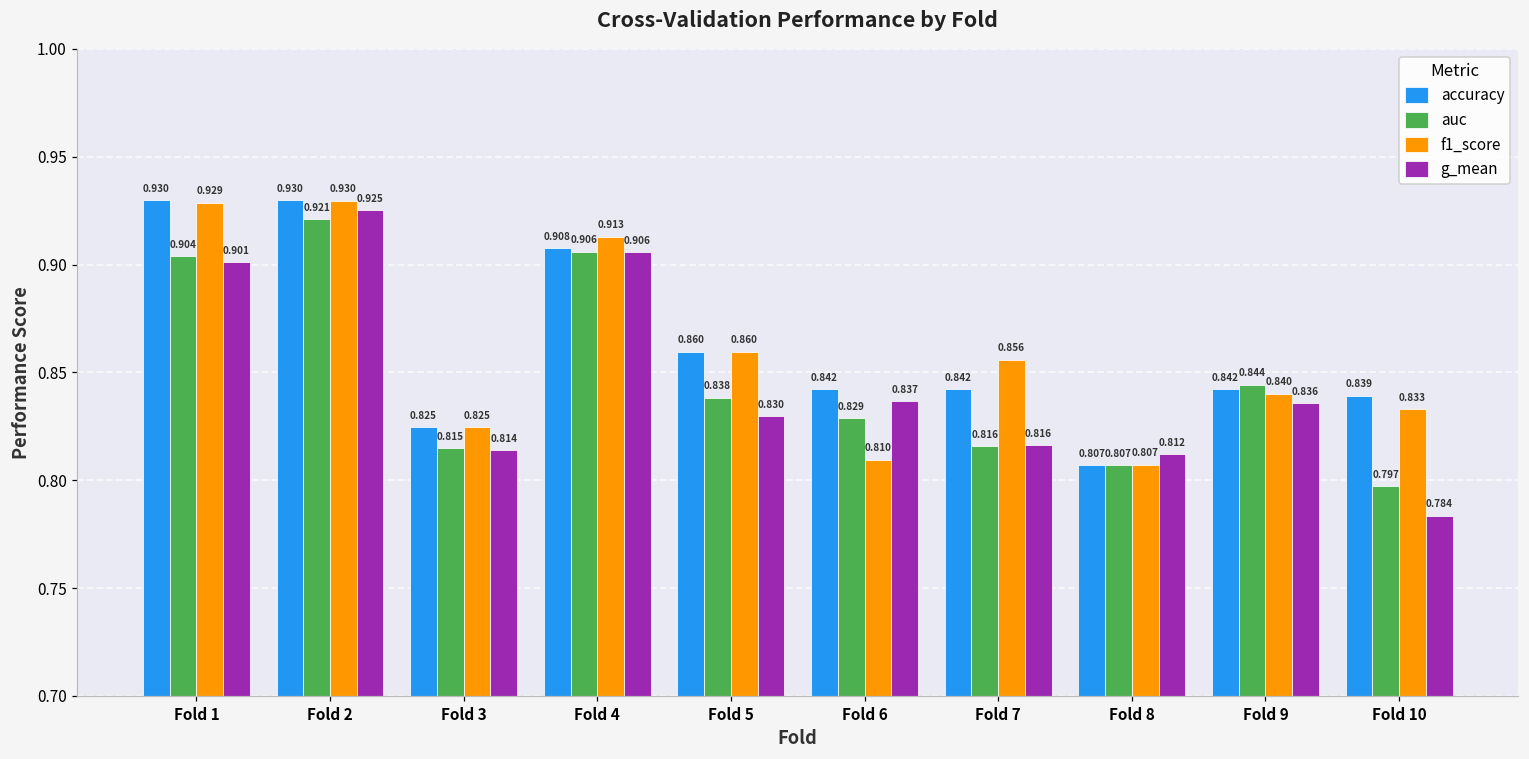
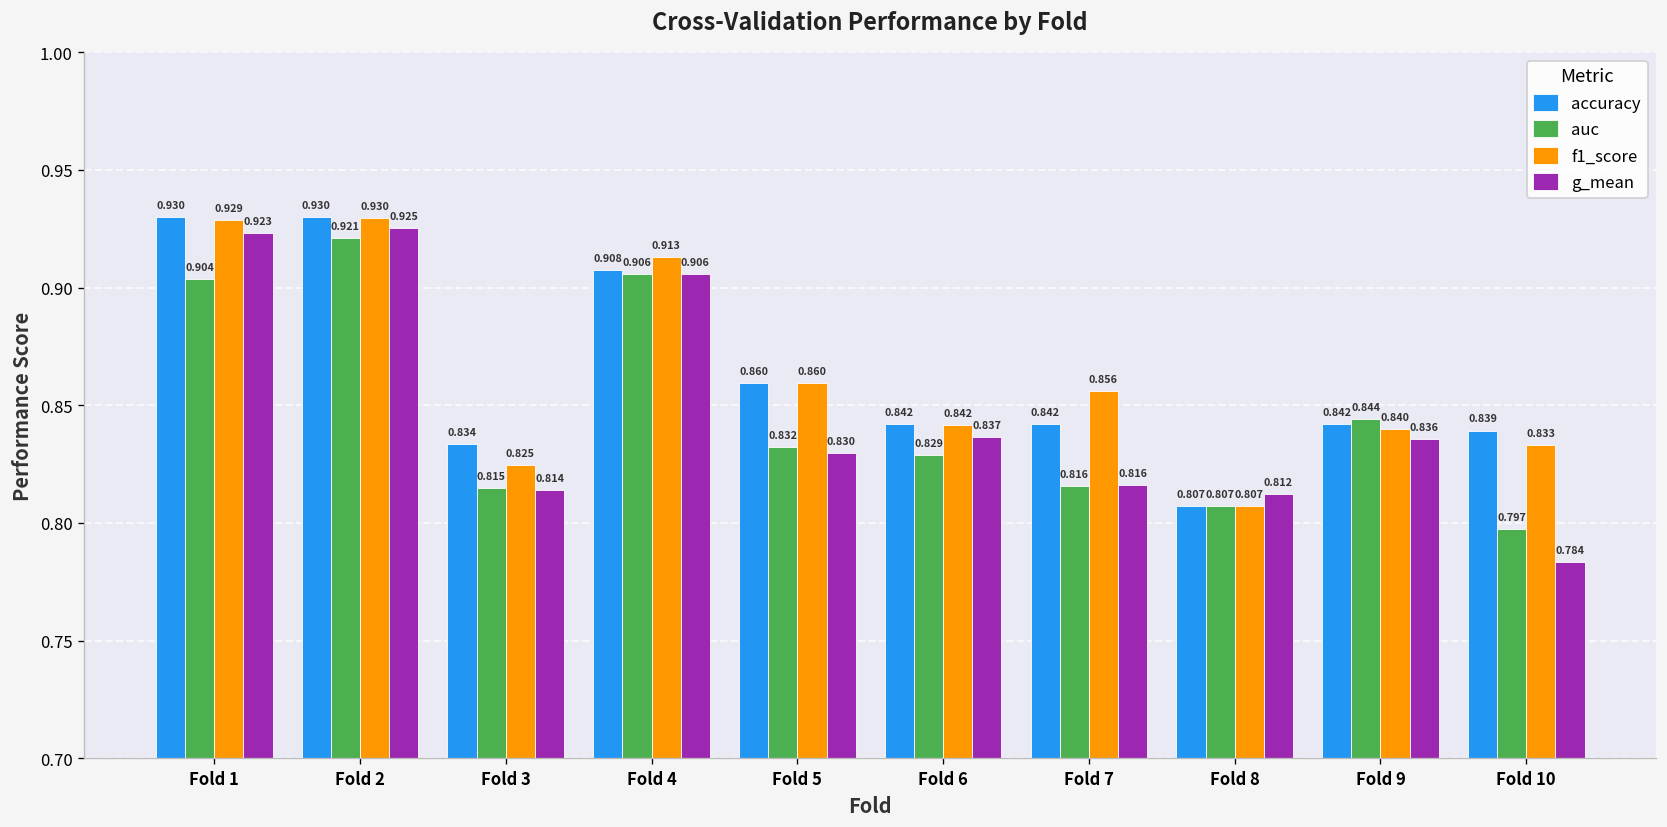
g_mean, Fold 1: 0.901 -> 0.923
accuracy, Fold 3: 0.825 -> 0.834
auc, Fold 5: 0.838 -> 0.832
f1_score, Fold 6: 0.810 -> 0.842
